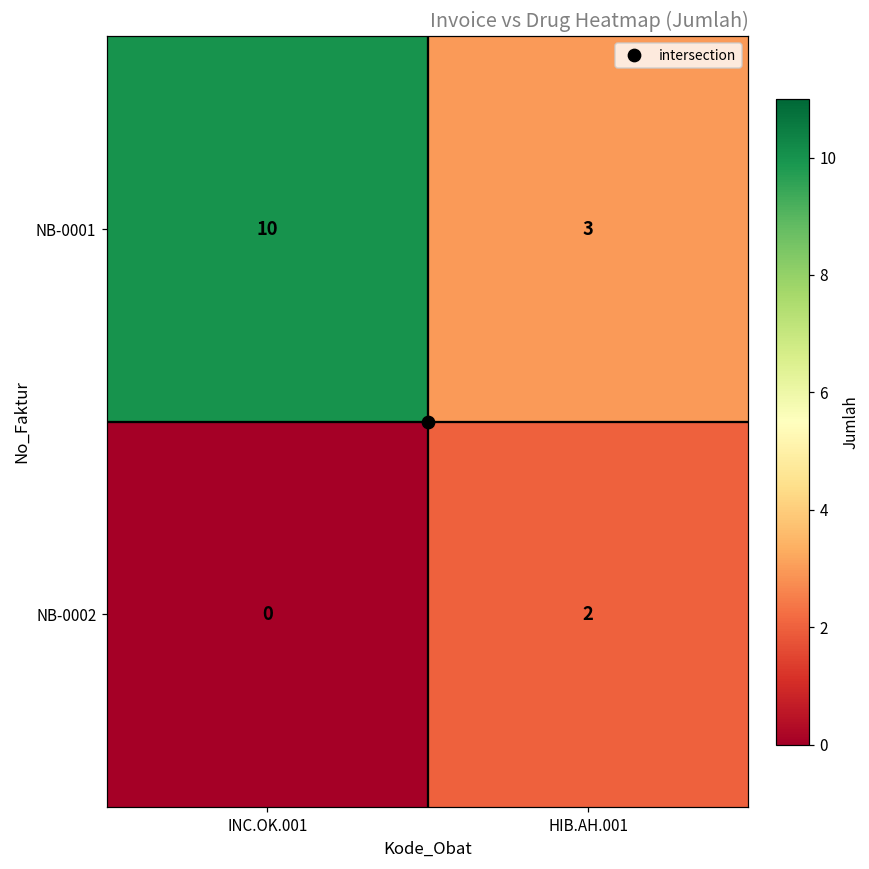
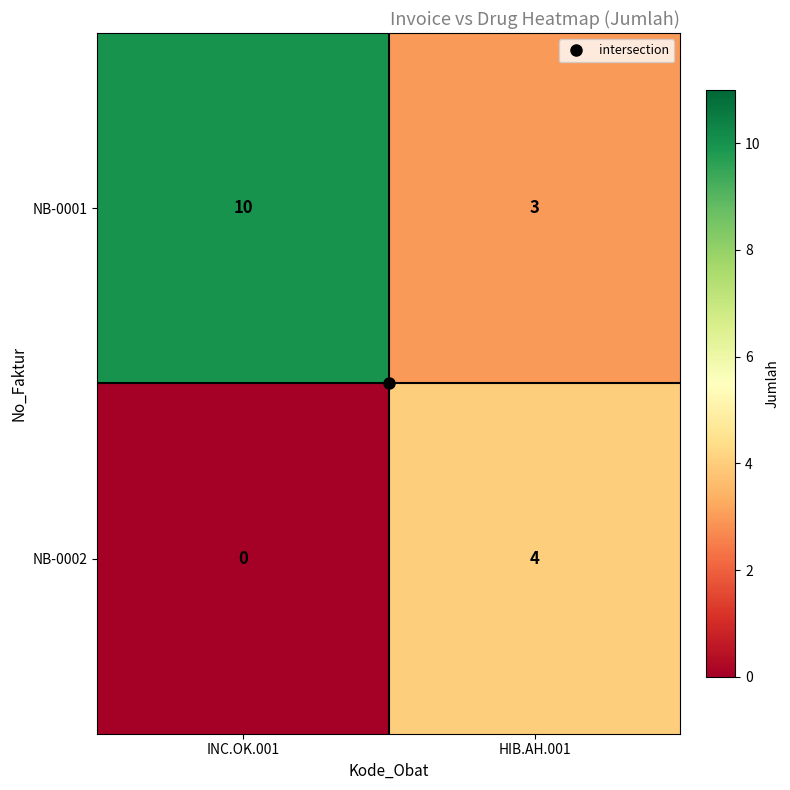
NB-0002, HIB.AH.001: 2 -> 4
